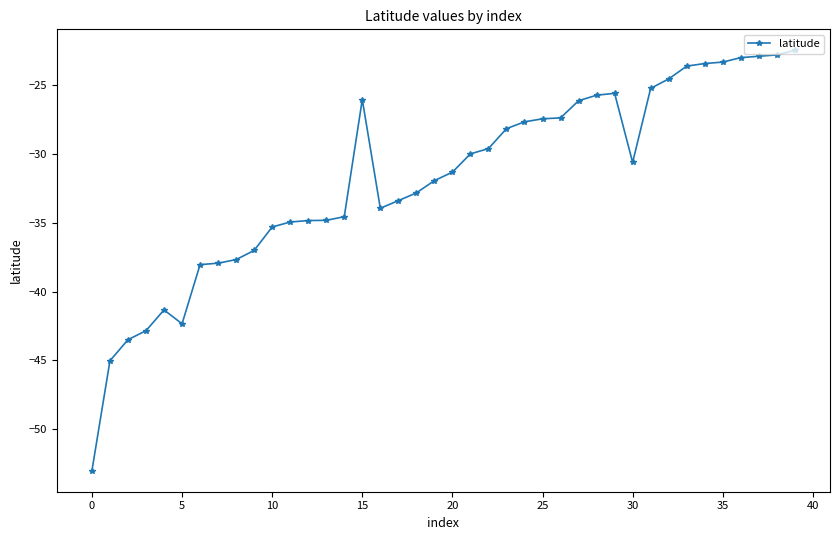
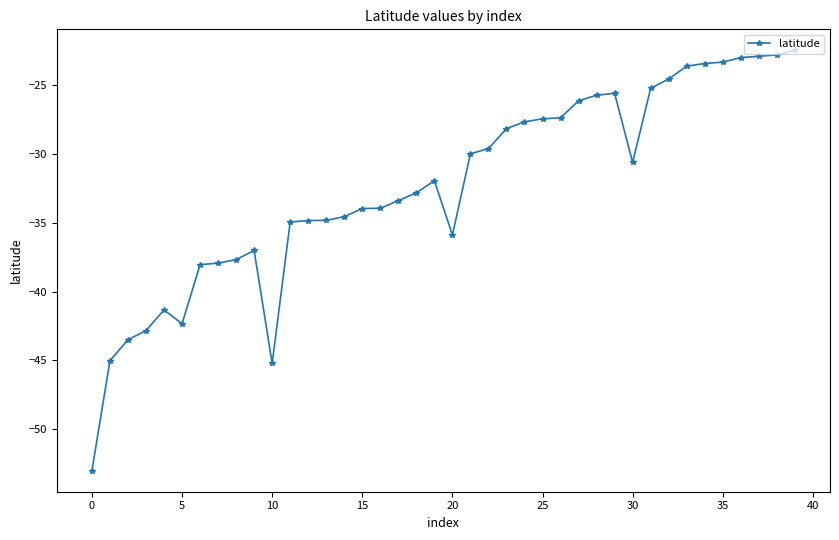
10: -35.3 -> -45.2
15: -26.0 -> -34.0
20: -31.3 -> -35.9
